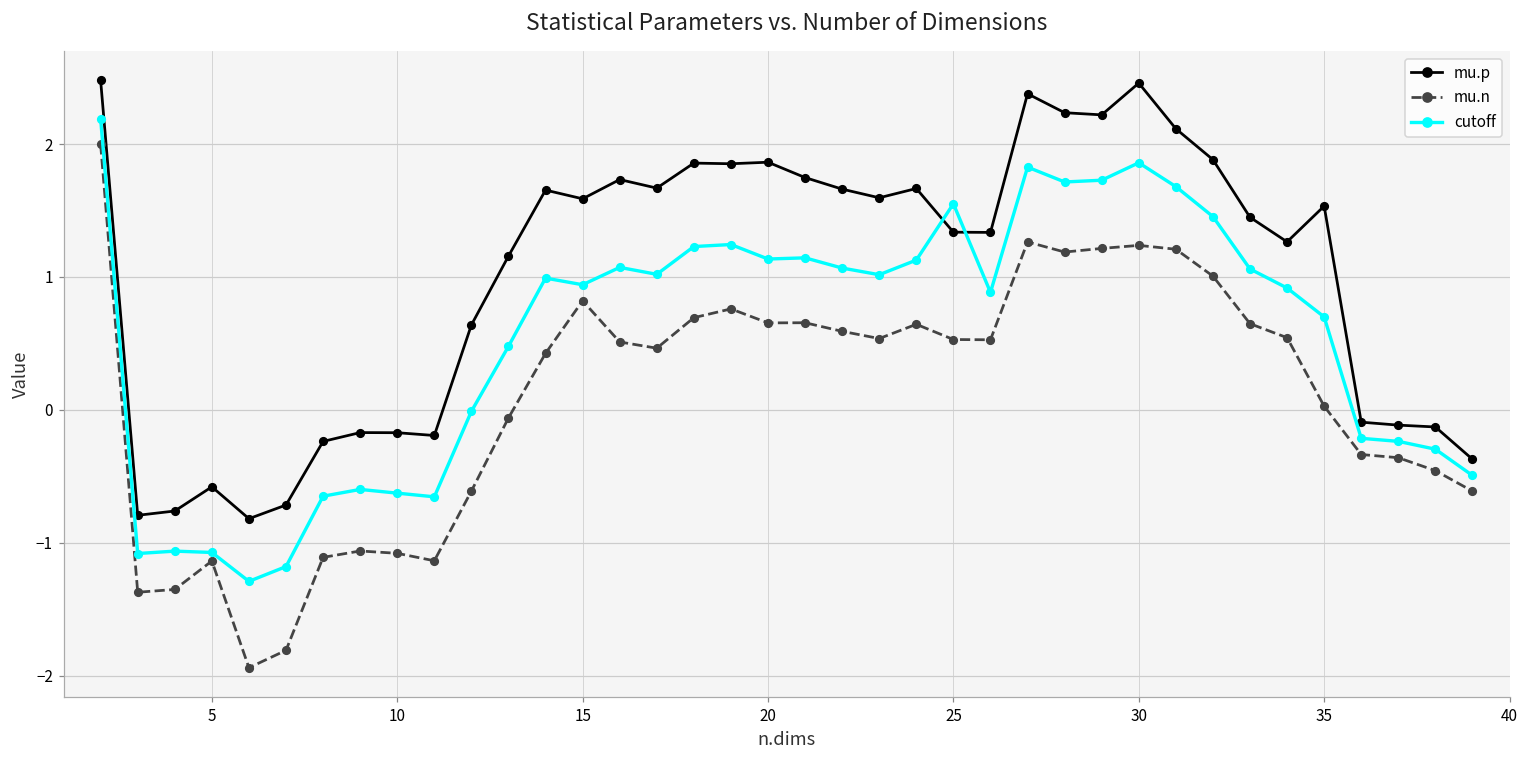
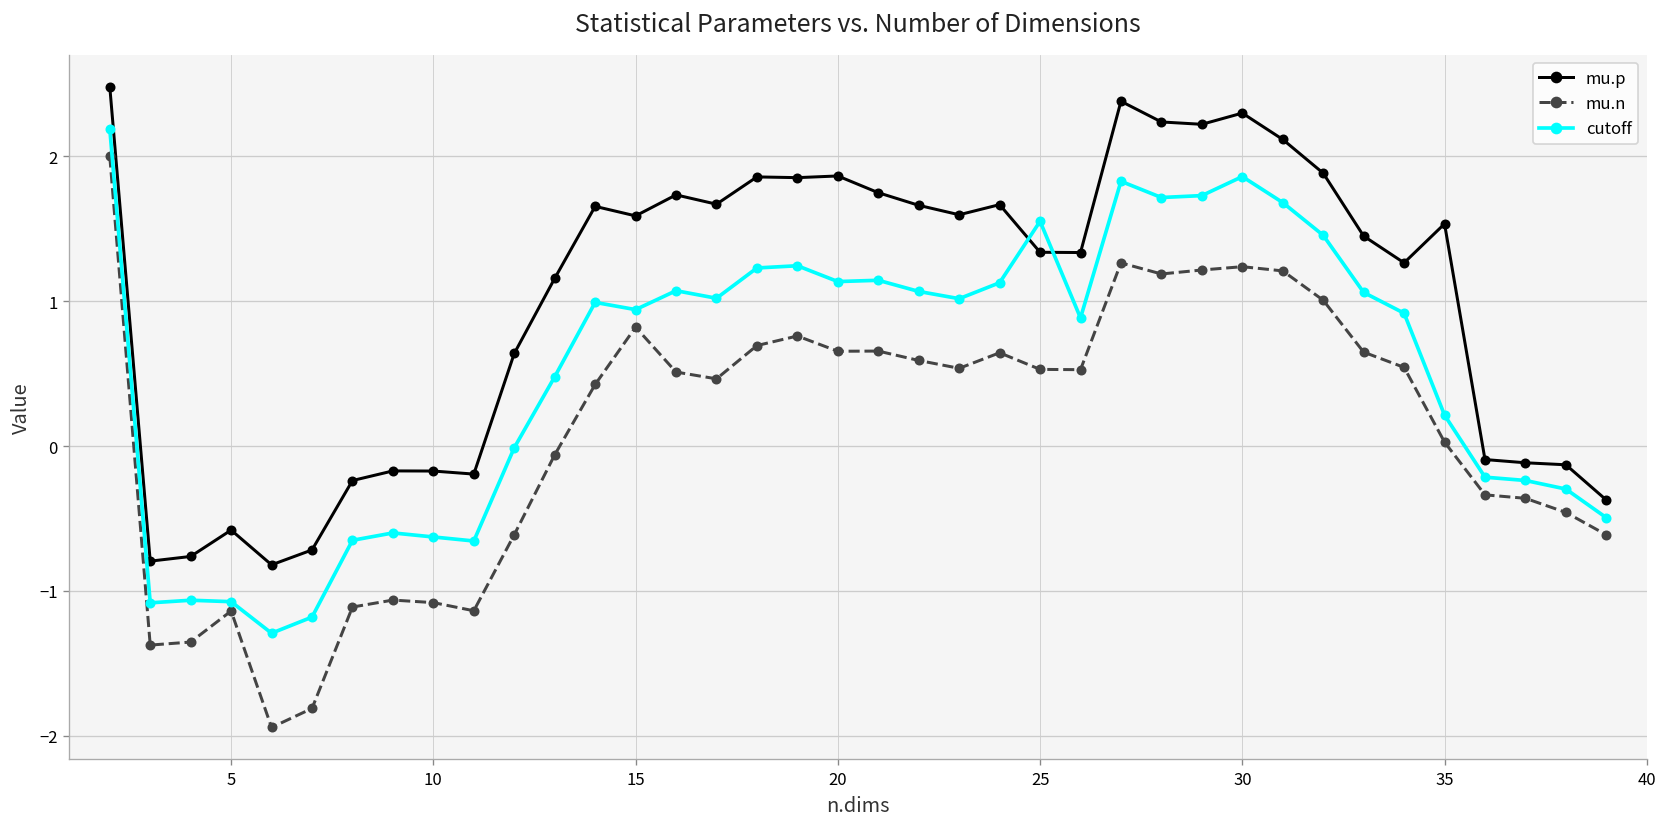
mu.p, 30: 2.46 -> 2.30
cutoff, 35: 0.70 -> 0.21
